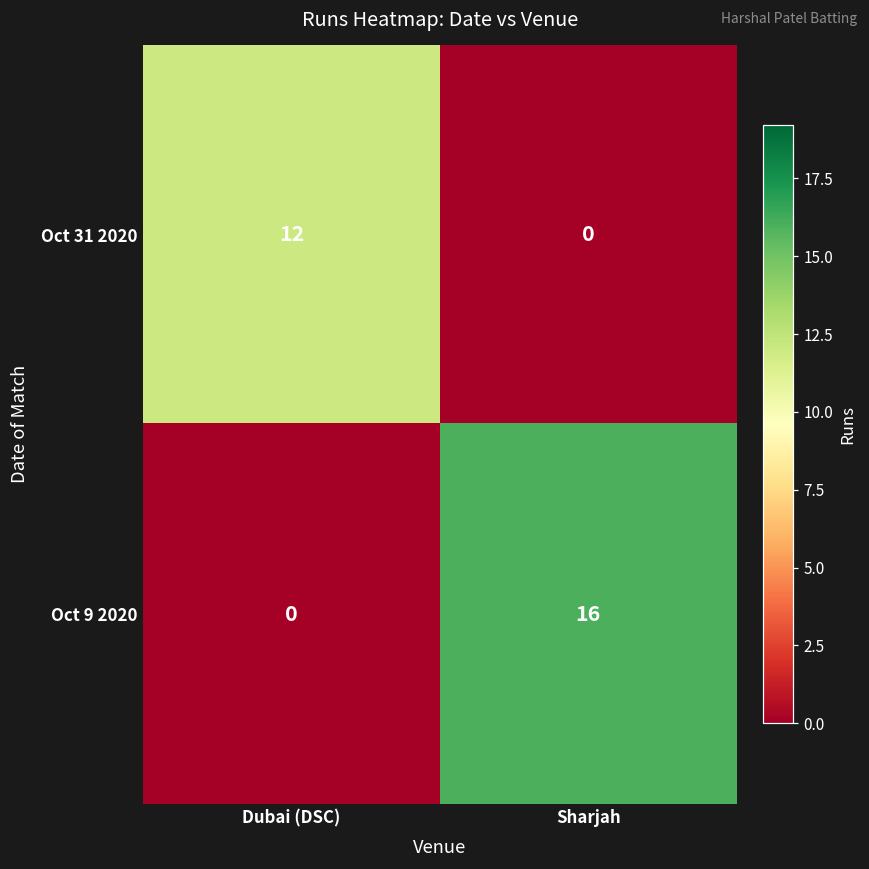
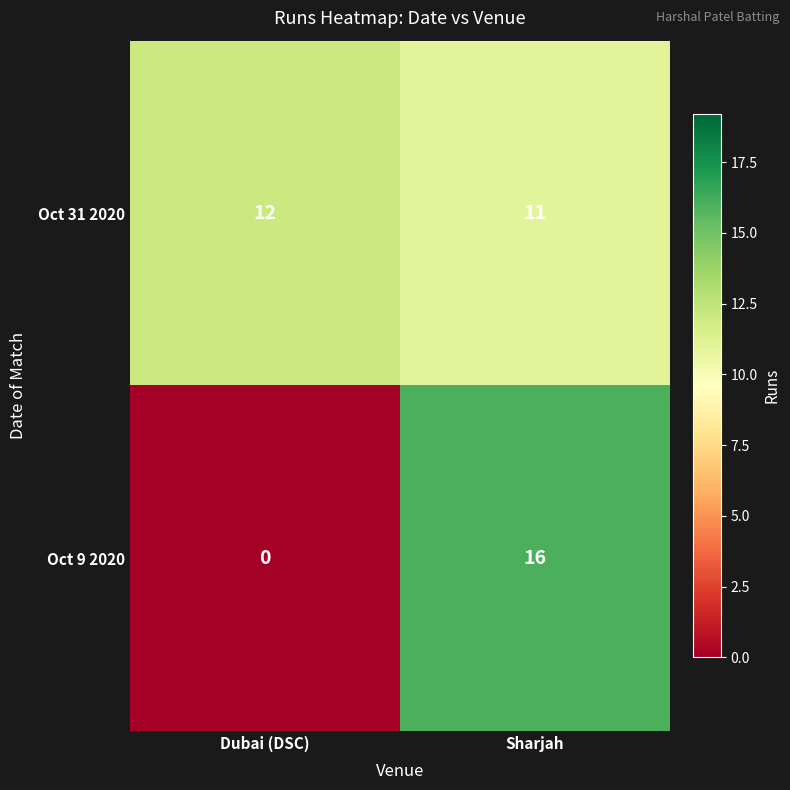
Oct 31 2020, Sharjah: 0 -> 11
